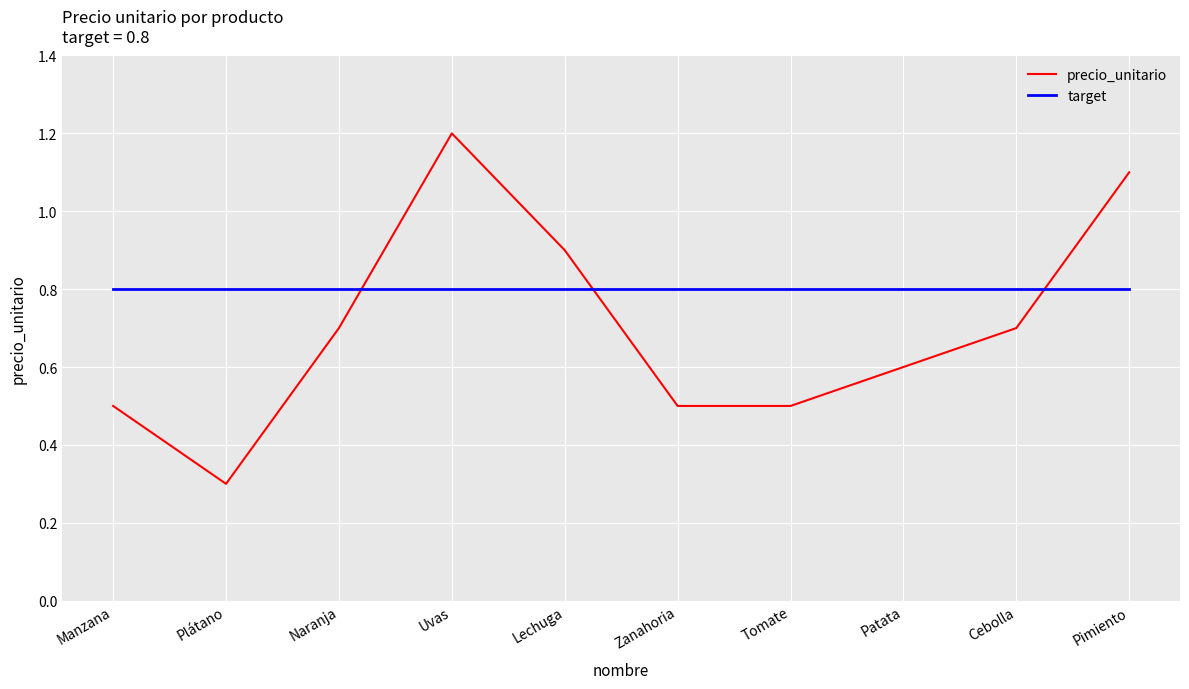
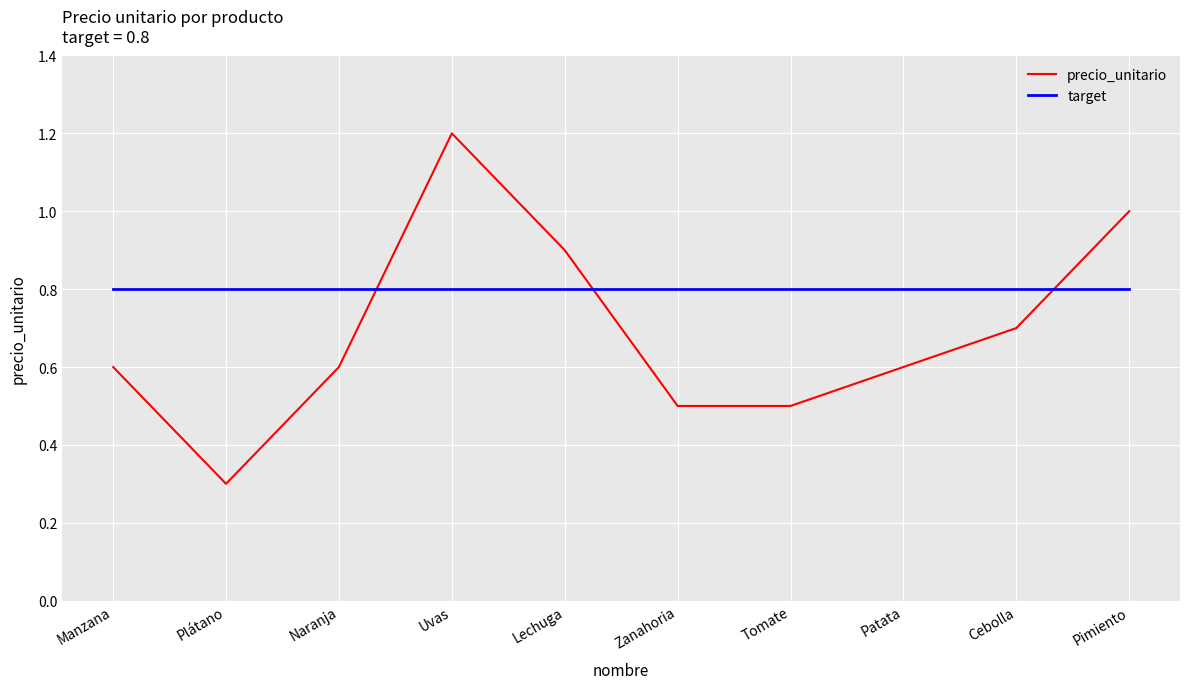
precio_unitario, Manzana: 0.5 -> 0.6
precio_unitario, Naranja: 0.7 -> 0.6
precio_unitario, Pimiento: 1.1 -> 1.0
